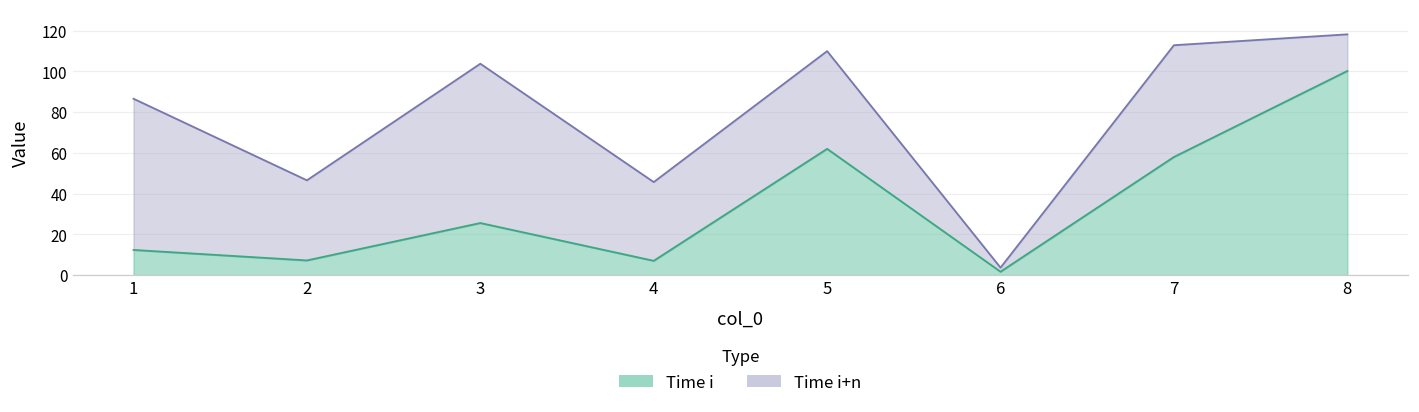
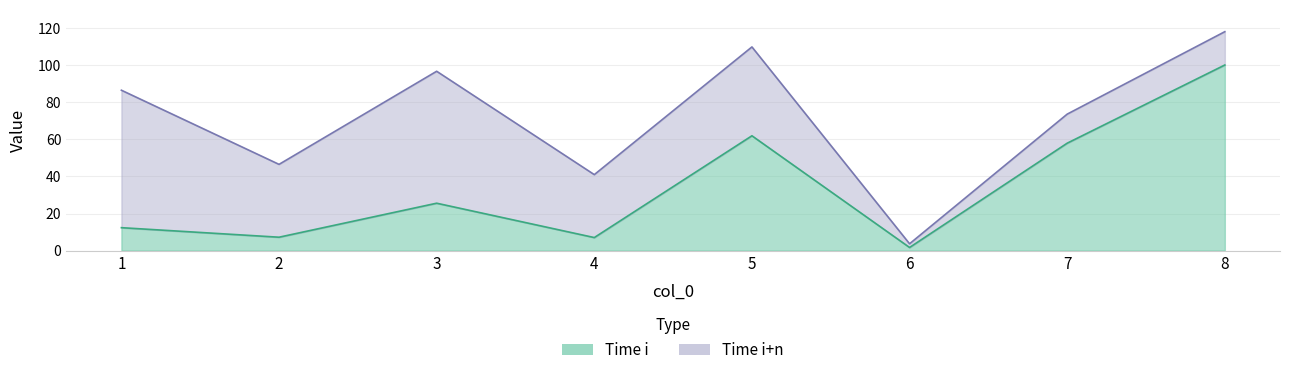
Time i+n, 3: 104 -> 97
Time i+n, 4: 46 -> 41
Time i+n, 7: 113 -> 74
